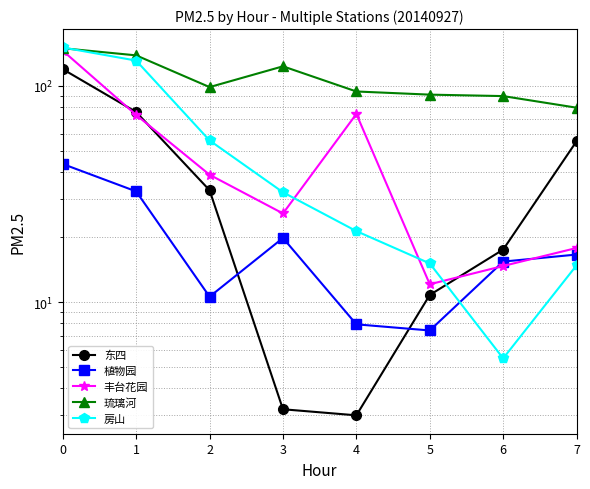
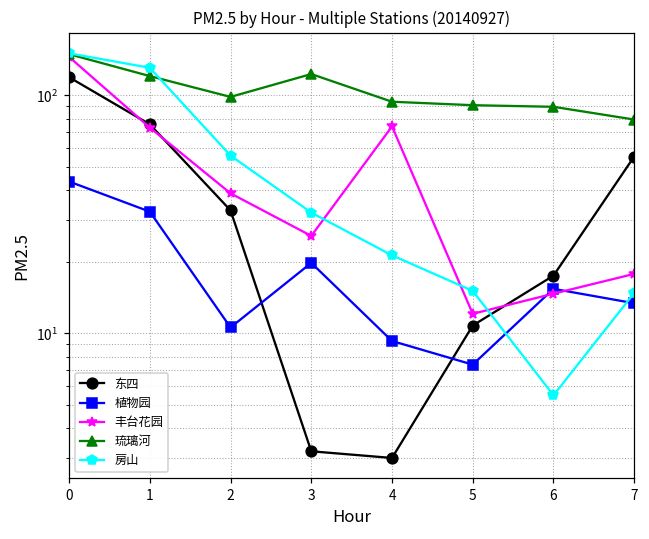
琉璃河, 1: 140 -> 120
植物园, 4: 7.9 -> 9.3
植物园, 7: 17 -> 13
